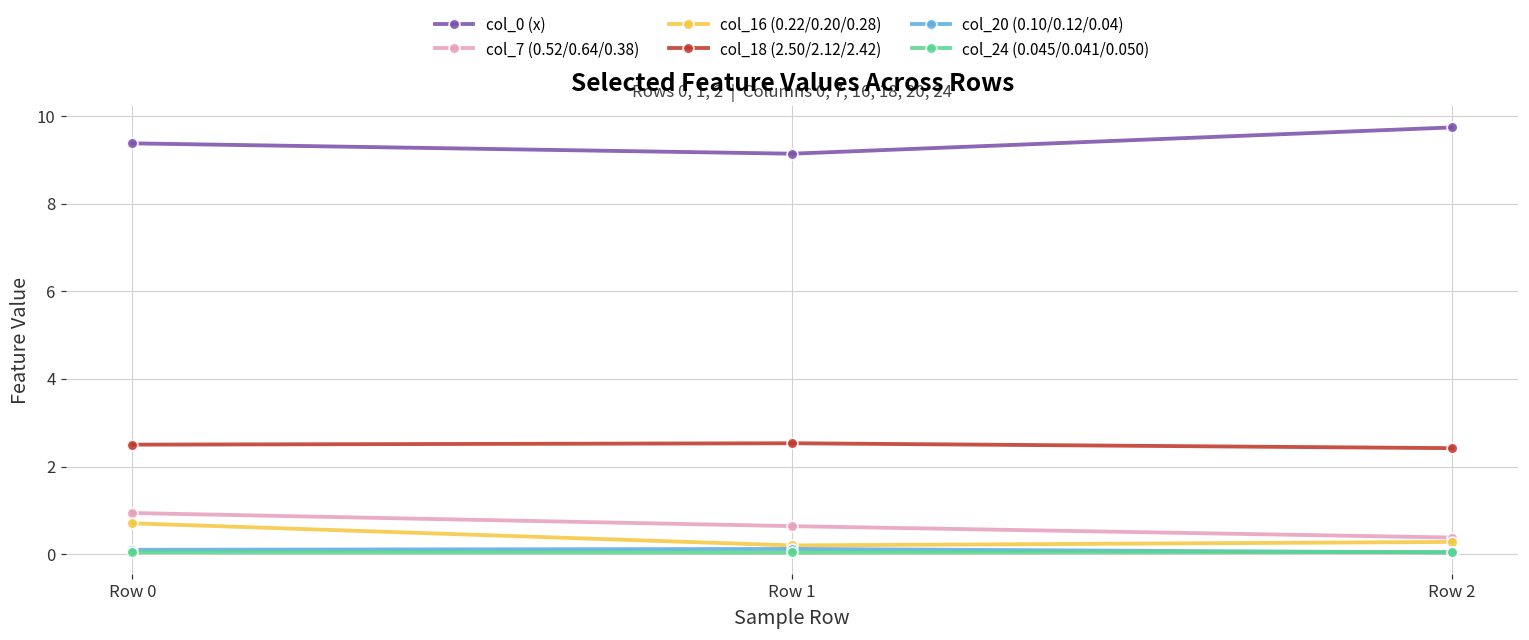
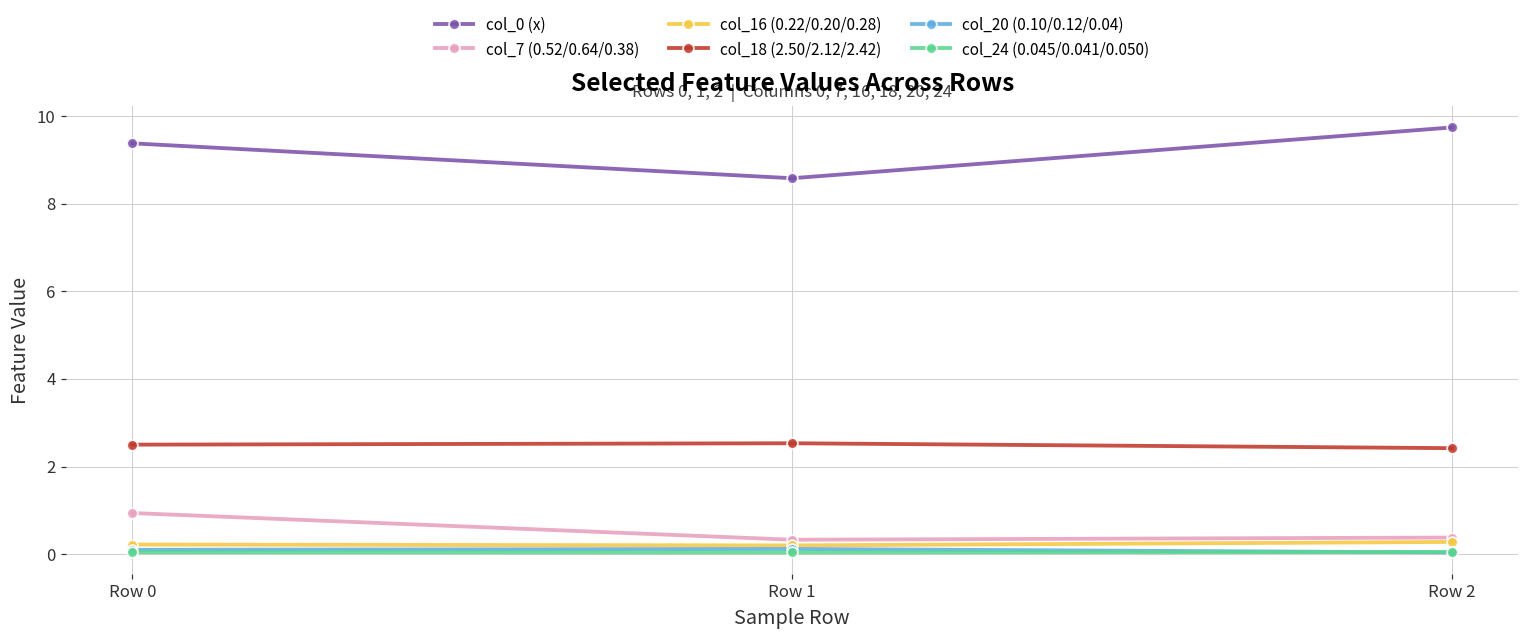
col_16 (0.22/0.20/0.28), Row 0: 0.7 -> 0.2
col_0 (x), Row 1: 9.1 -> 8.6
col_7 (0.52/0.64/0.38), Row 1: 0.6 -> 0.3
